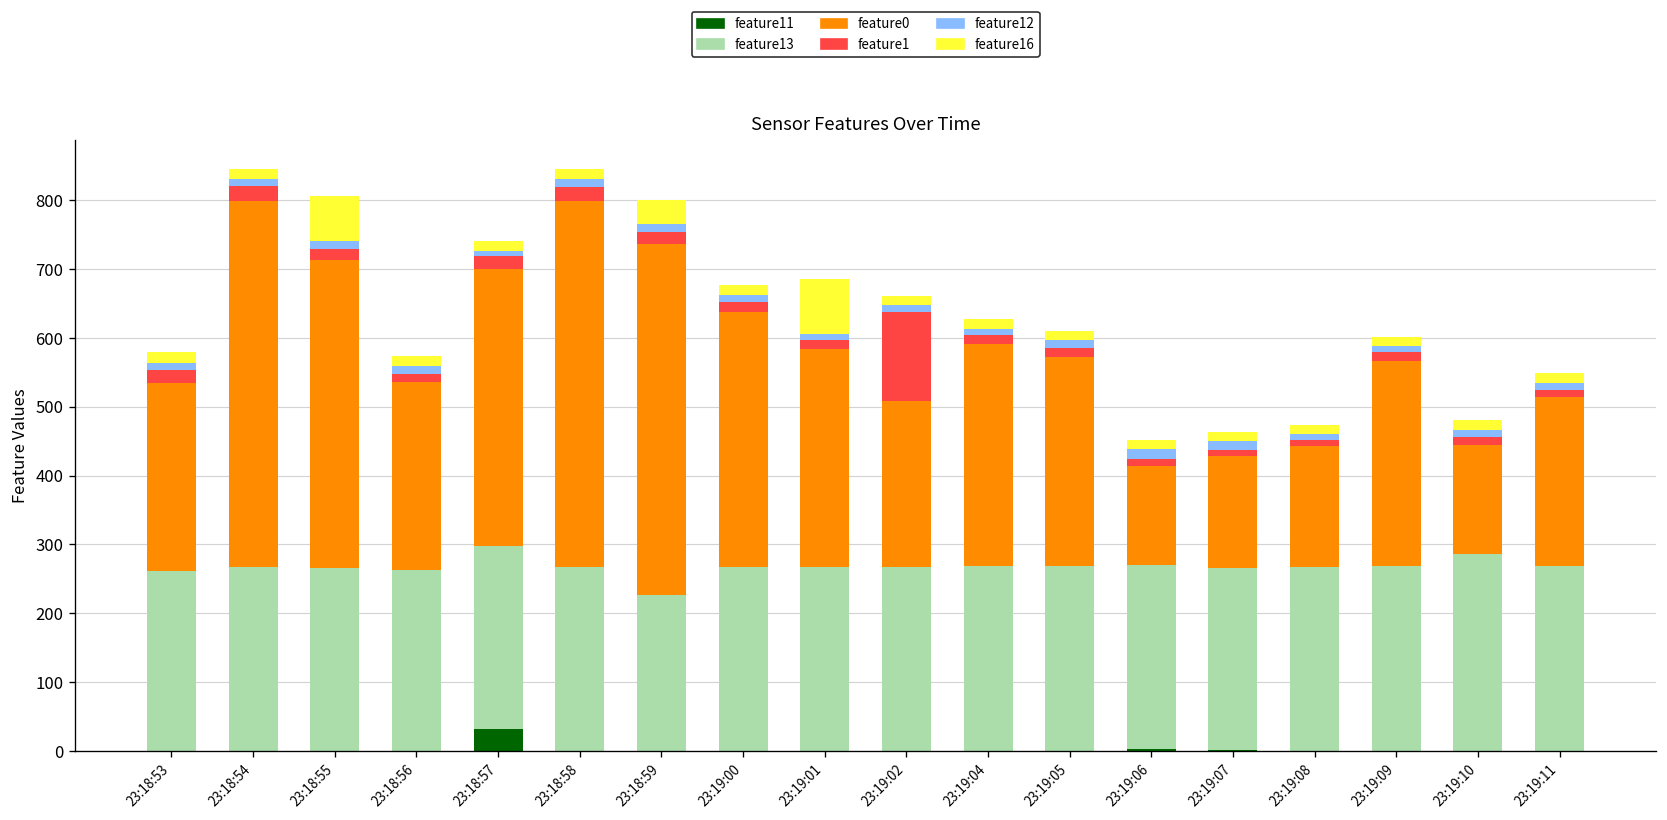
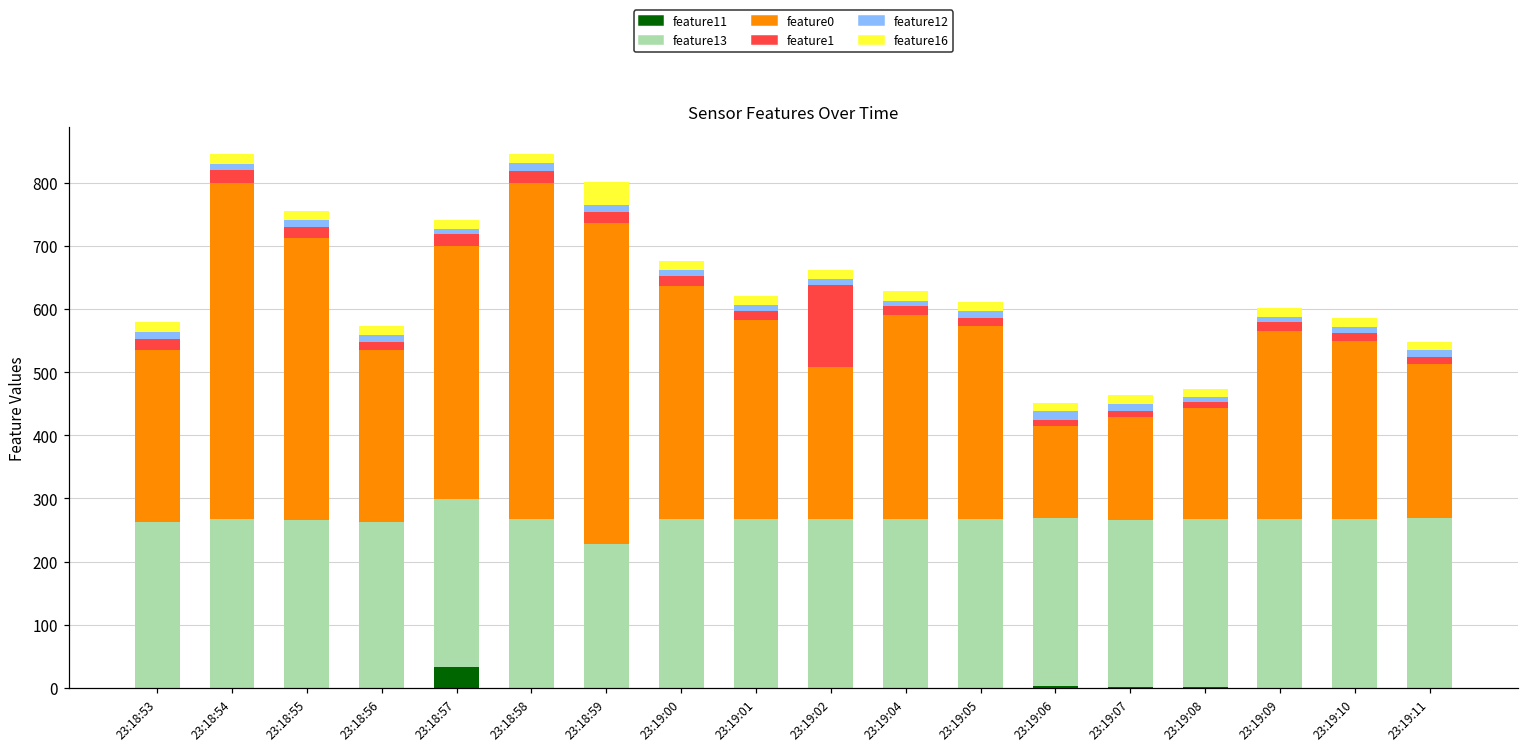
feature16, 23:18:55: 60 -> 10
feature16, 23:19:01: 80 -> 10
feature13, 23:19:10: 290 -> 270
feature0, 23:19:10: 160 -> 280
